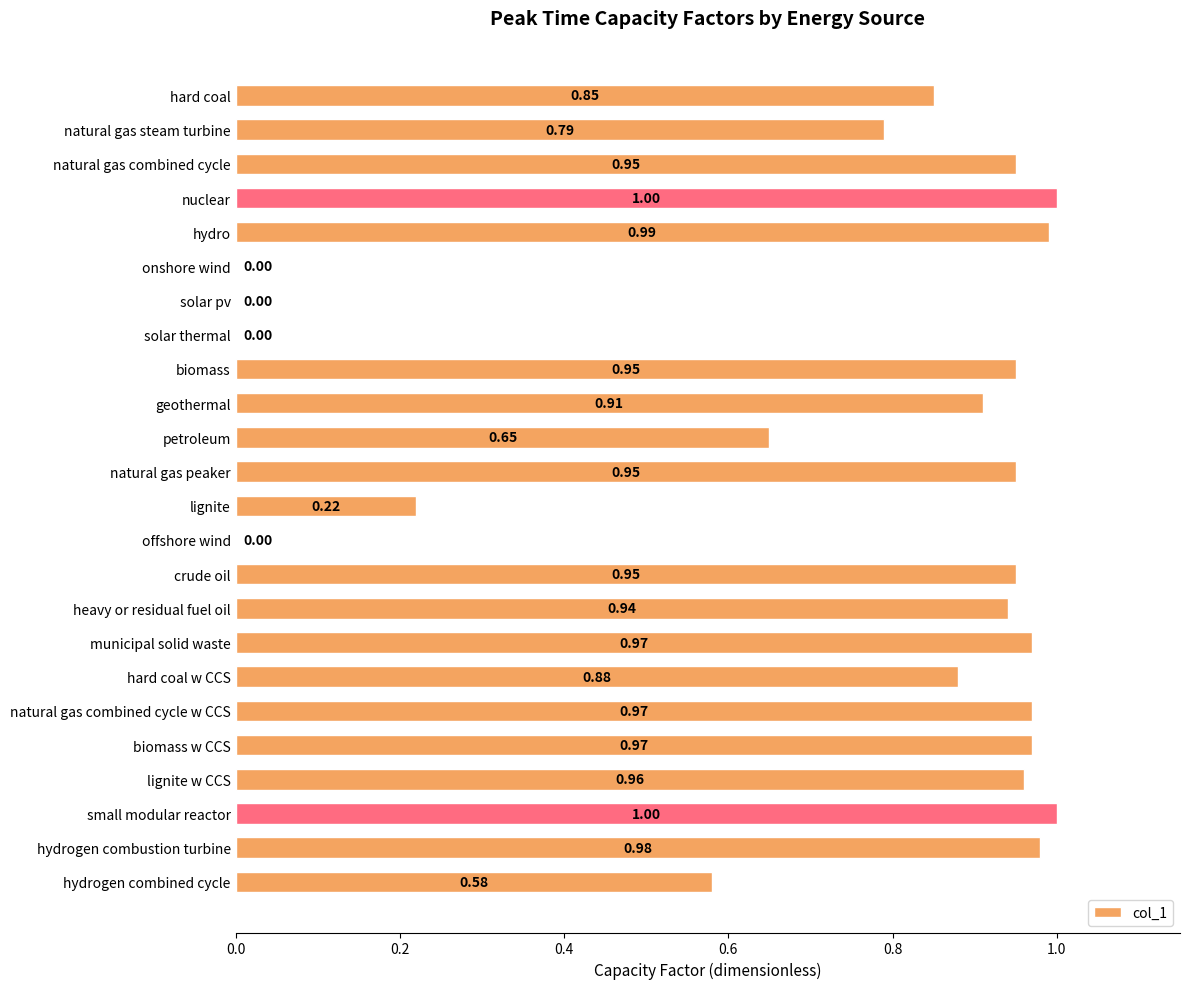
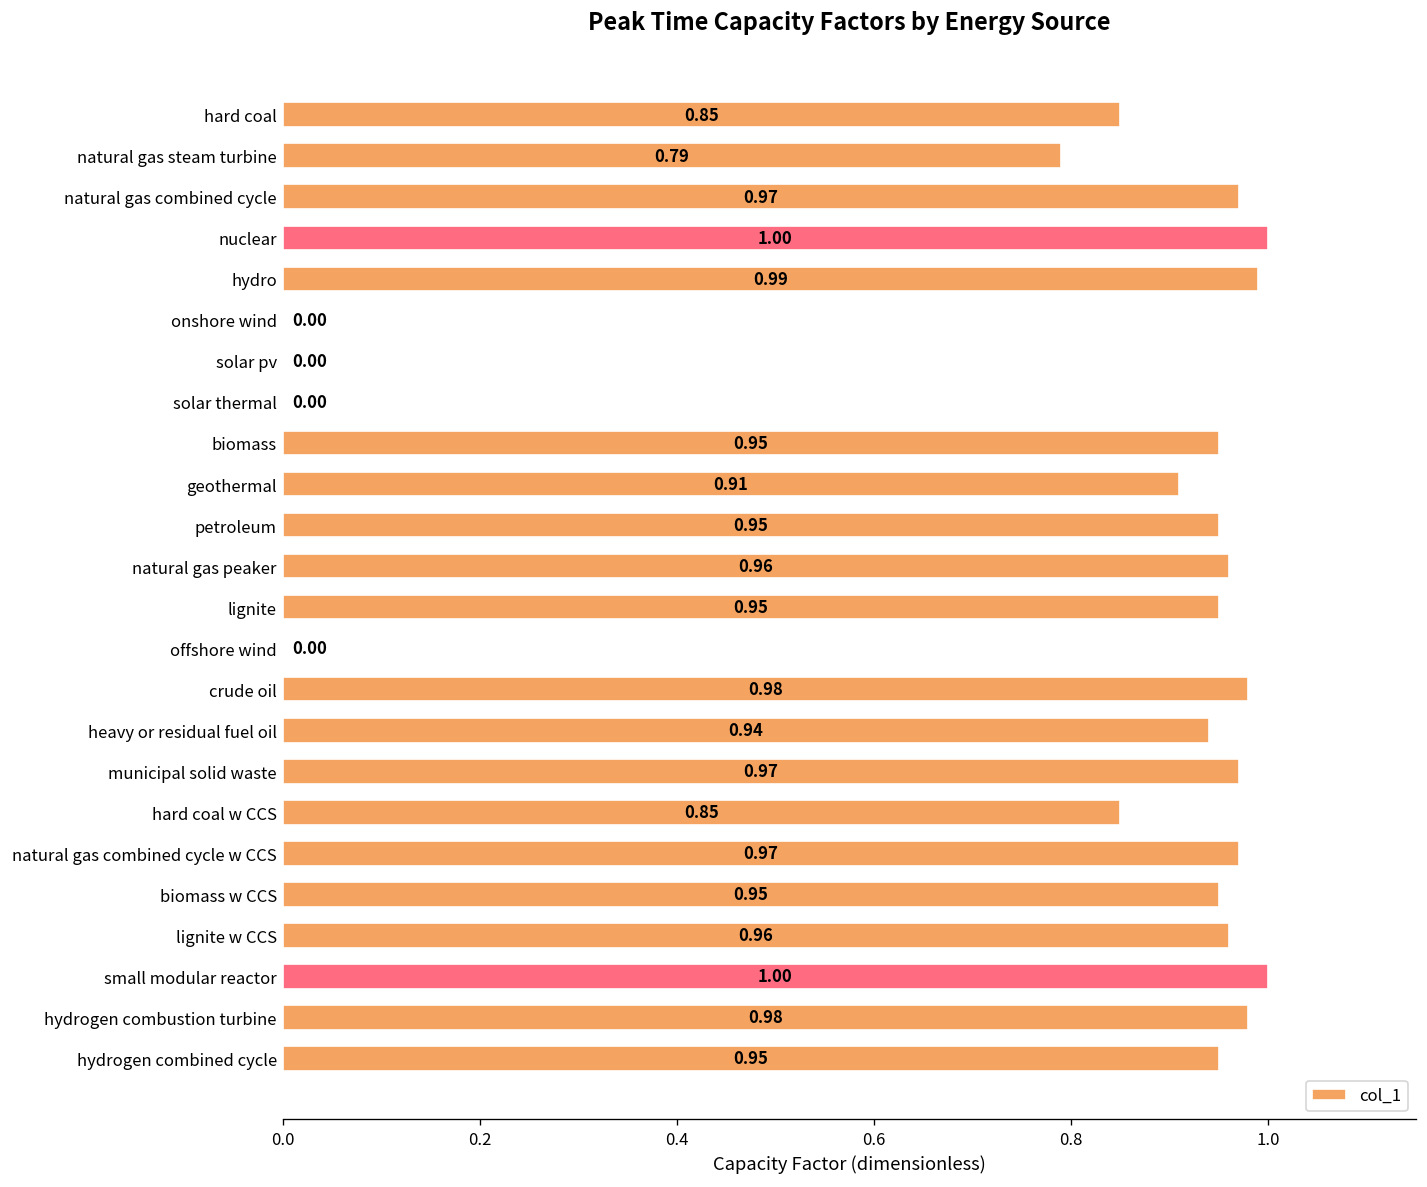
natural gas combined cycle: 0.95 -> 0.97
petroleum: 0.65 -> 0.95
natural gas peaker: 0.95 -> 0.96
lignite: 0.22 -> 0.95
crude oil: 0.95 -> 0.98
hard coal w CCS: 0.88 -> 0.85
biomass w CCS: 0.97 -> 0.95
hydrogen combined cycle: 0.58 -> 0.95
